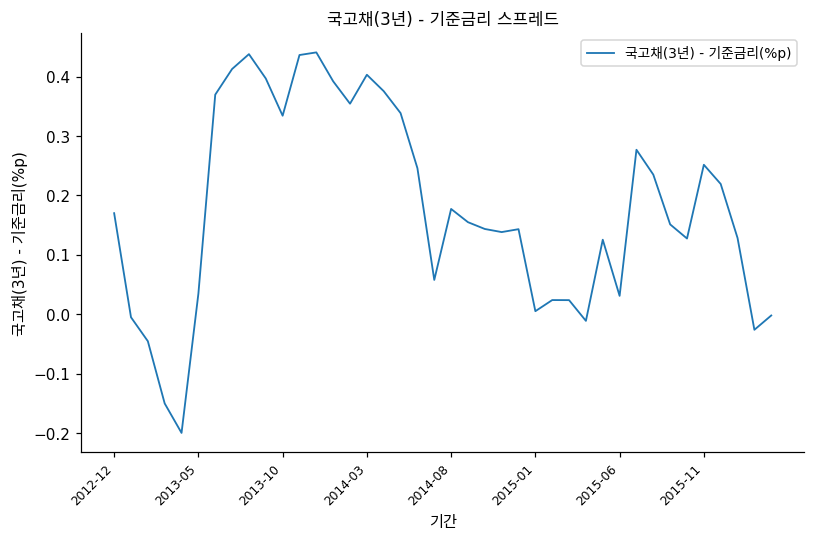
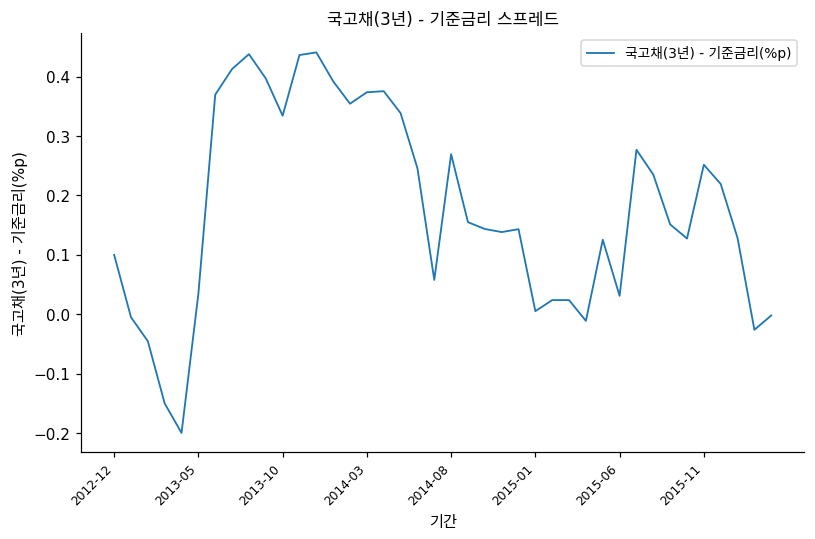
2012-12: 0.17 -> 0.10
2014-03: 0.40 -> 0.37
2014-08: 0.18 -> 0.27
